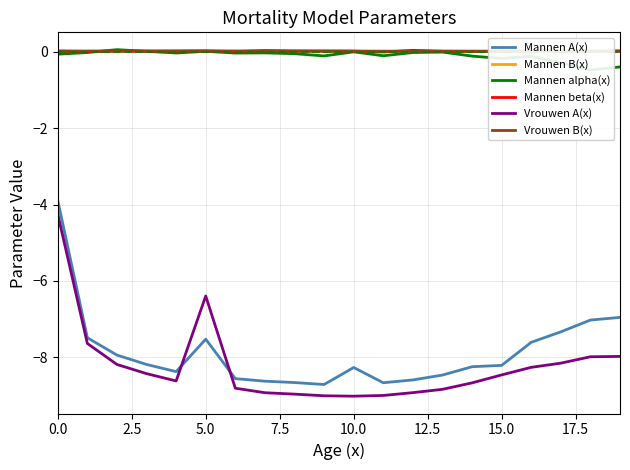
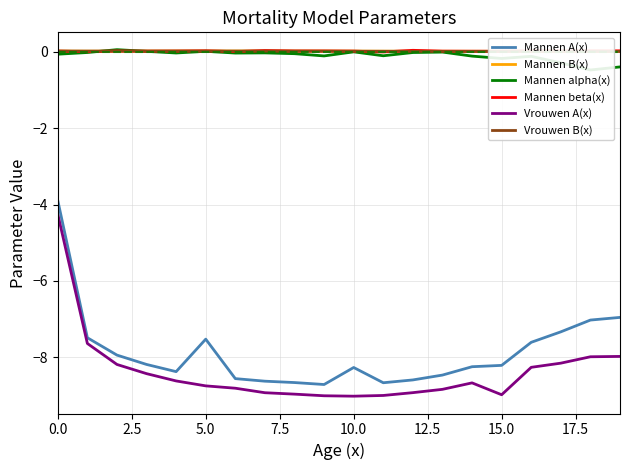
Vrouwen A(x), 5.0: -6.4 -> -8.7
Vrouwen A(x), 15.0: -8.5 -> -9.0
